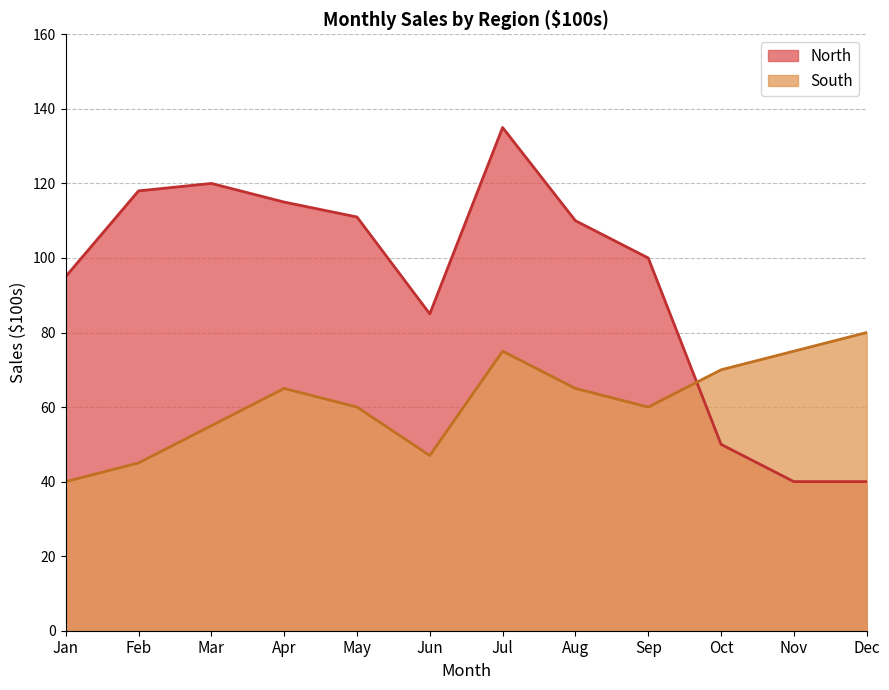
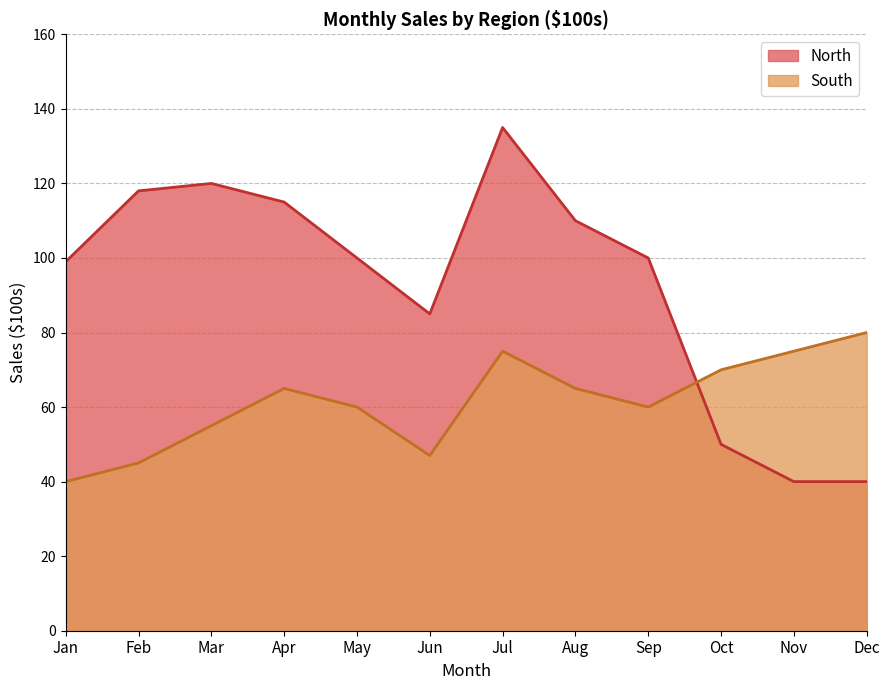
North, Jan: 95 -> 99
North, May: 111 -> 100
